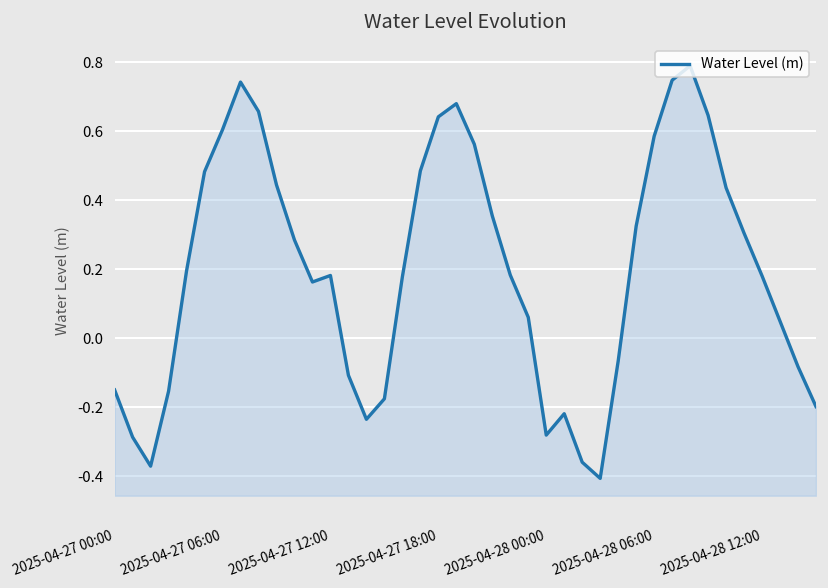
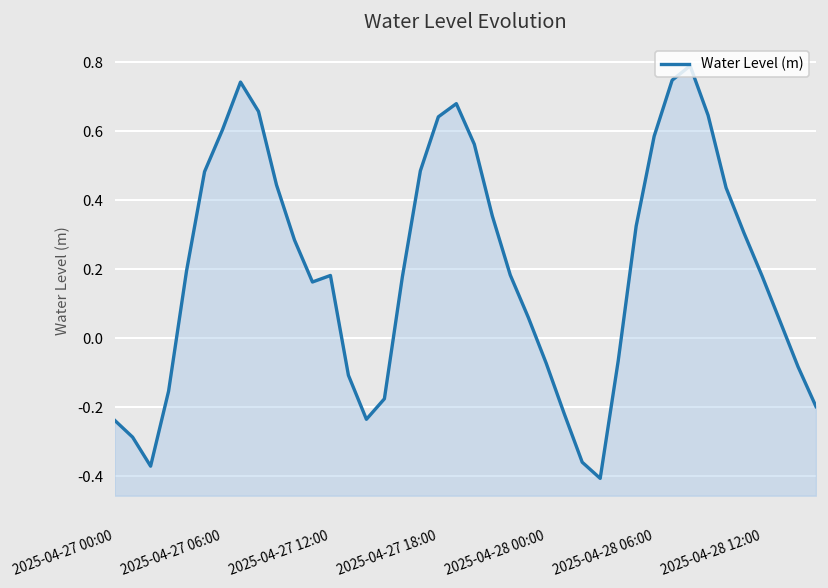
2025-04-27 00:00: -0.15 -> -0.24
2025-04-28 00:00: -0.28 -> -0.07
